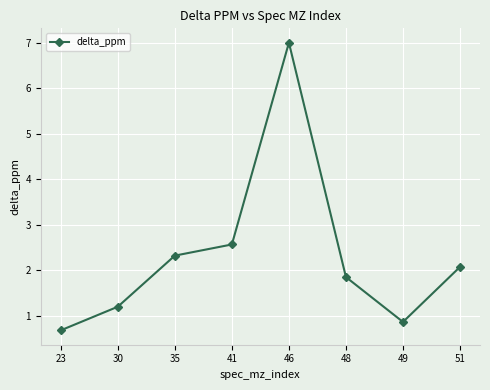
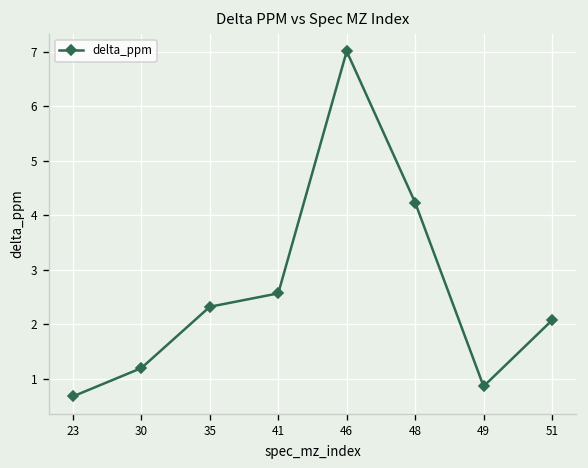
48: 1.9 -> 4.2
